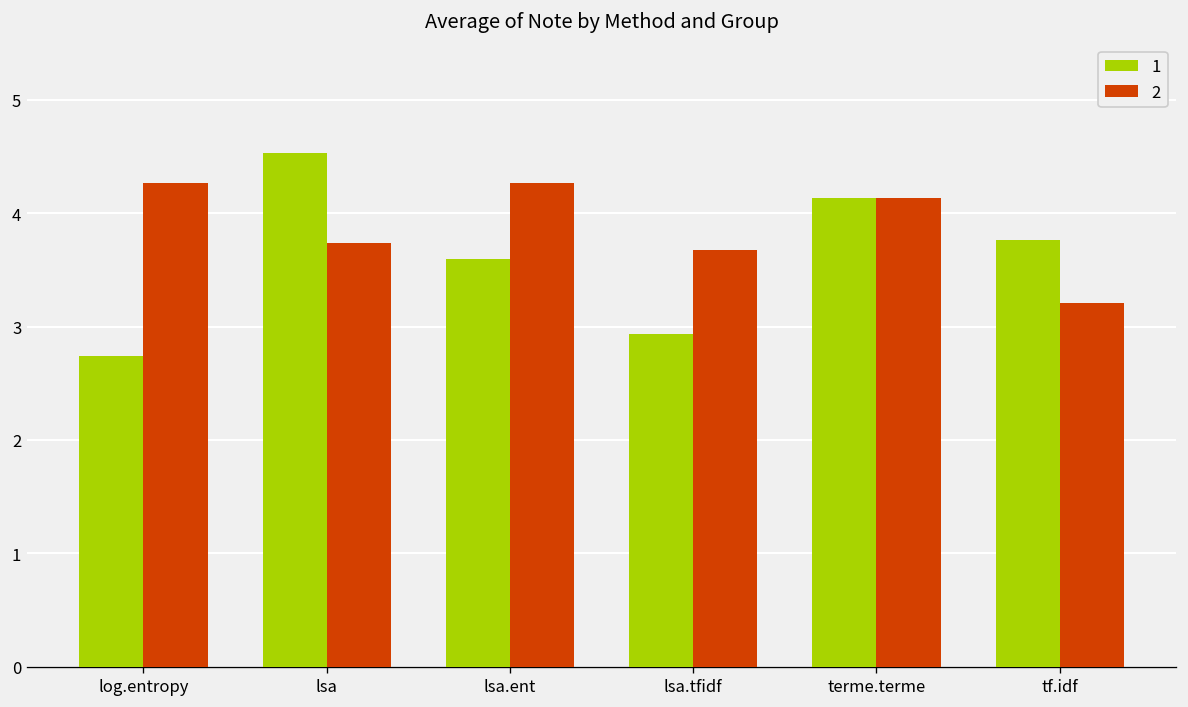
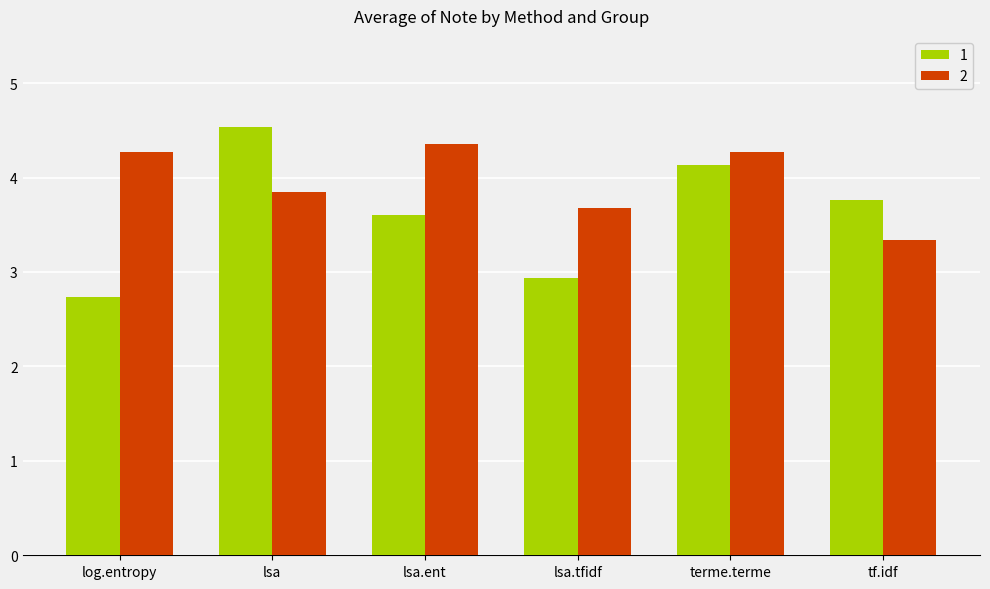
2, lsa: 3.7 -> 3.8
2, lsa.ent: 4.3 -> 4.4
2, terme.terme: 4.1 -> 4.3
2, tf.idf: 3.2 -> 3.3
